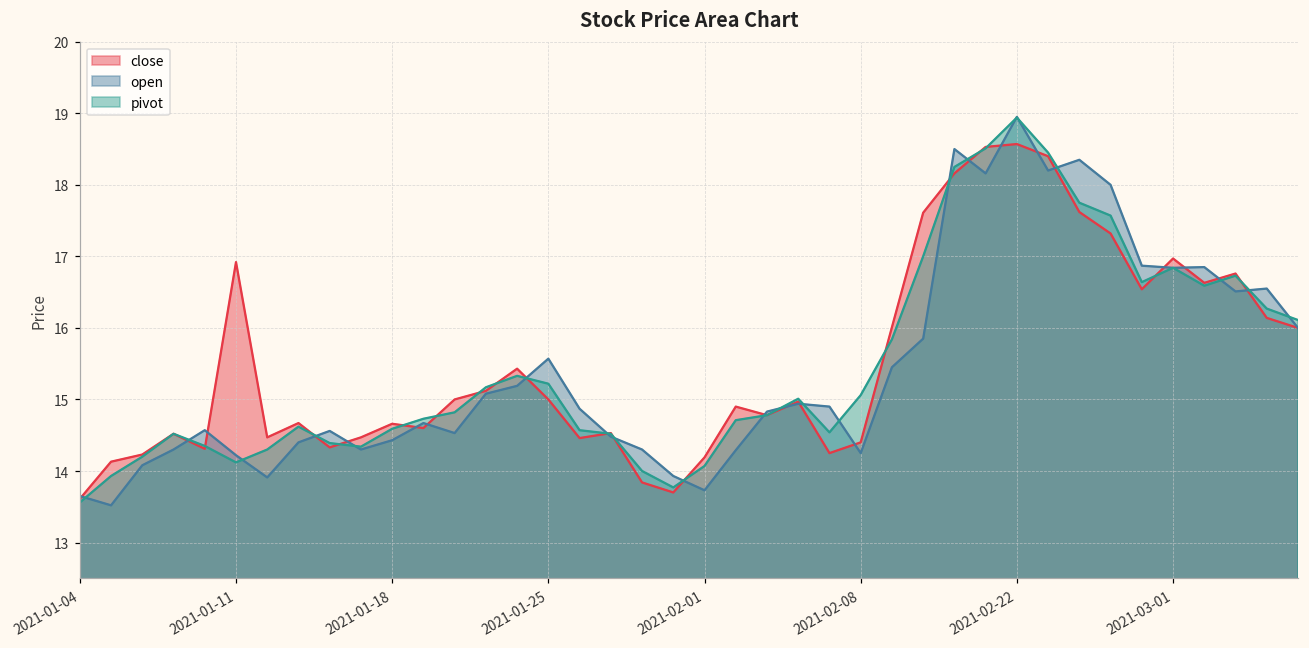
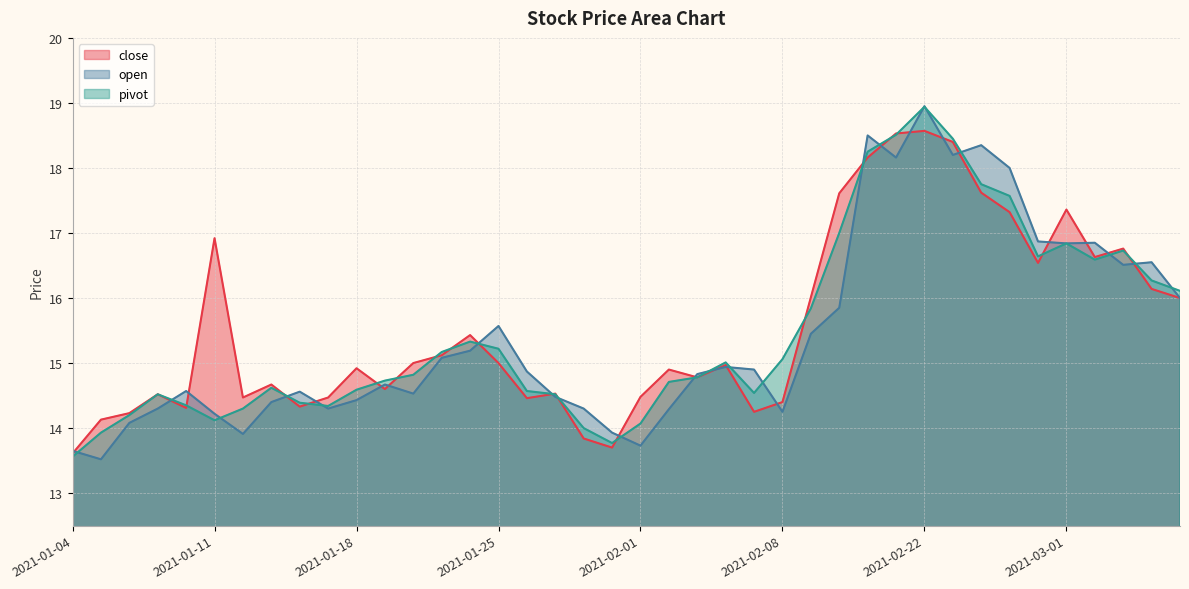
close, 2021-01-18: 14.7 -> 14.9
close, 2021-02-01: 14.2 -> 14.5
close, 2021-03-01: 17.0 -> 17.4
